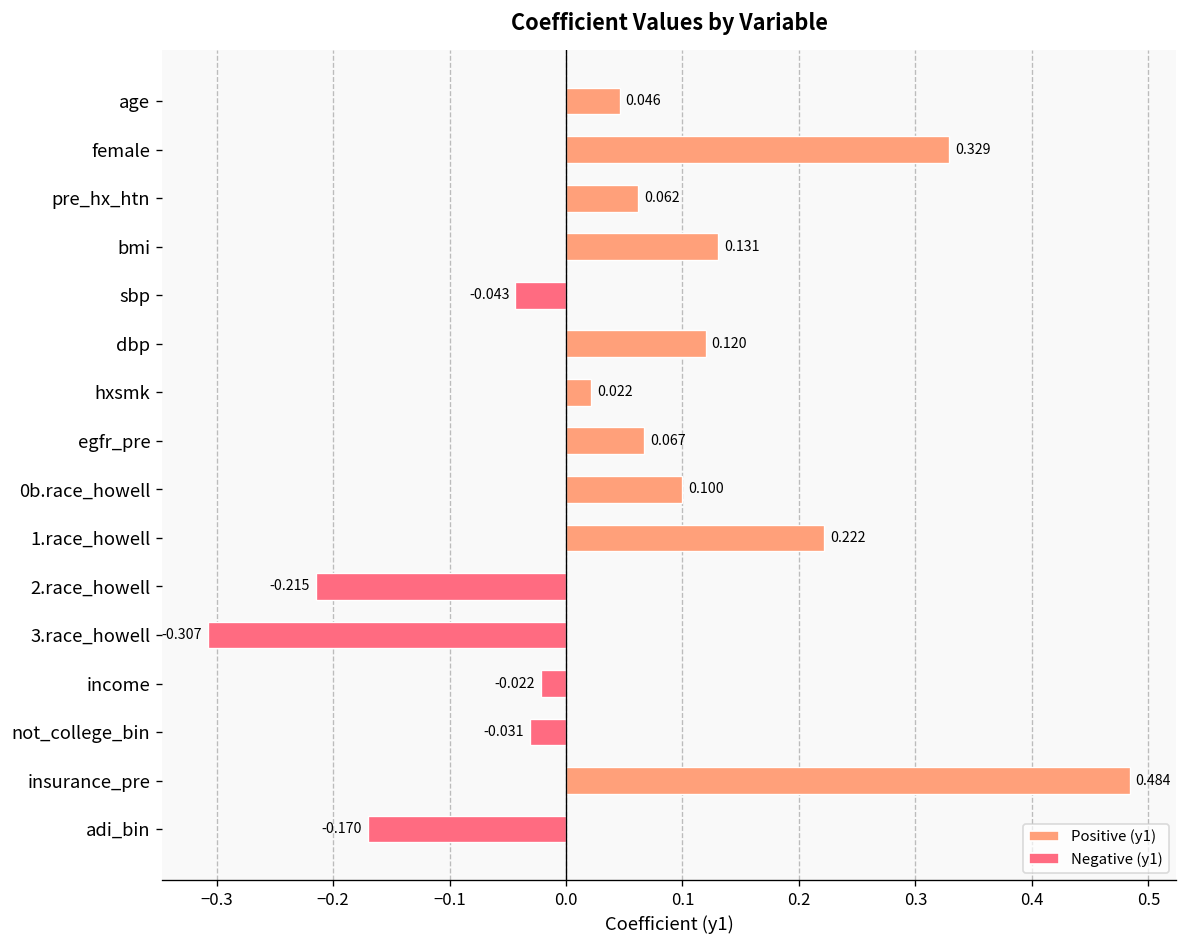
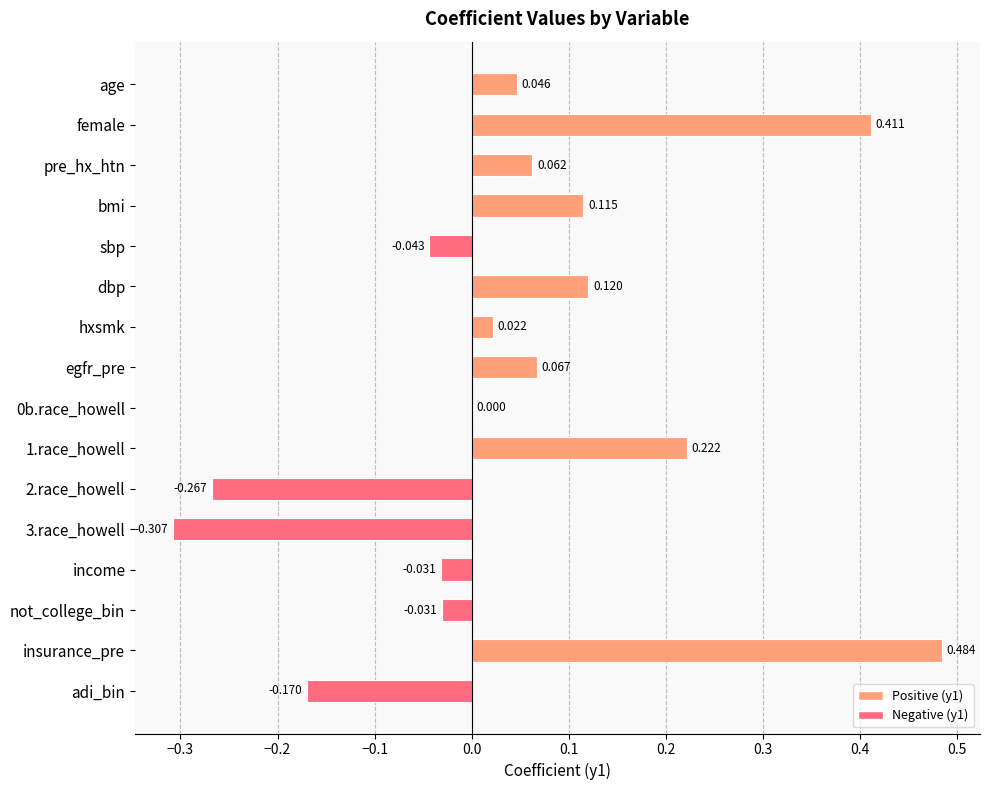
female: 0.329 -> 0.411
bmi: 0.131 -> 0.115
0b.race_howell: 0.100 -> 0.000
2.race_howell: -0.215 -> -0.267
income: -0.022 -> -0.031
